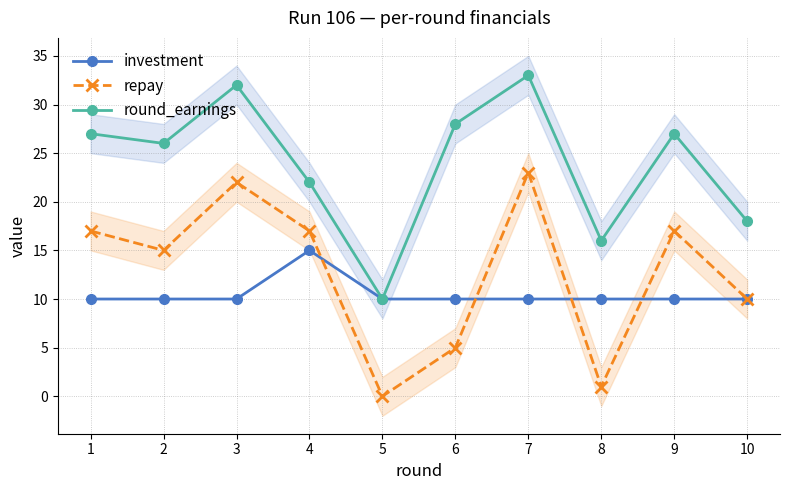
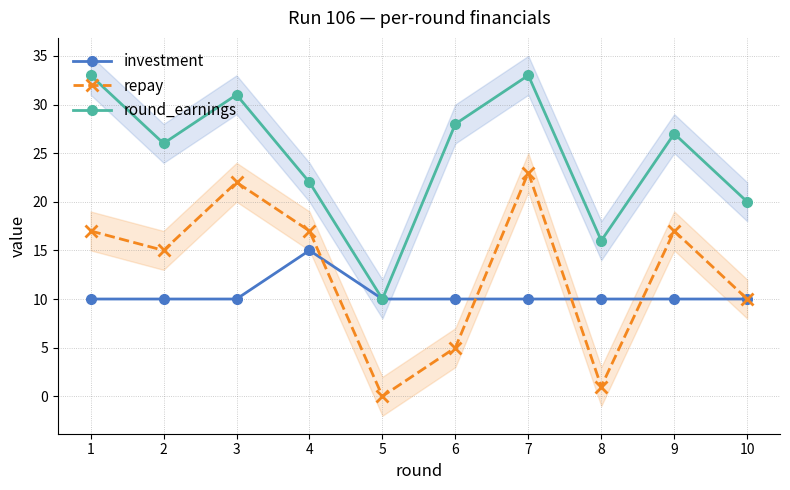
round_earnings, 1: 27 -> 33
round_earnings, 3: 32 -> 31
round_earnings, 10: 18 -> 20
